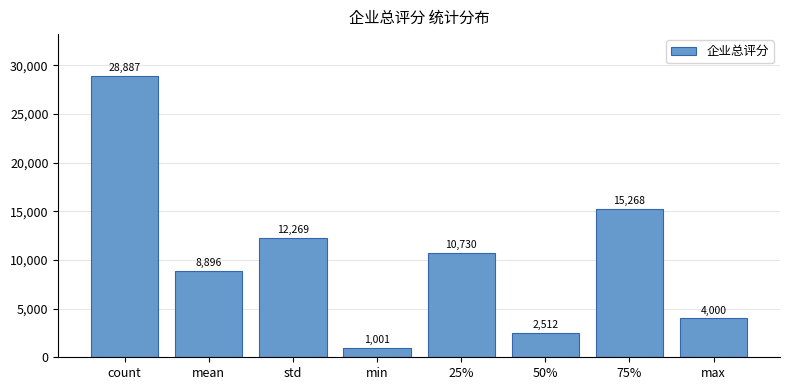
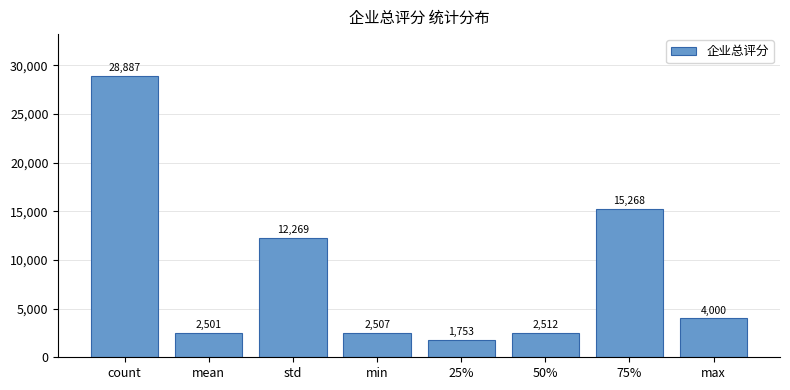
mean: 8,896 -> 2,501
min: 1,001 -> 2,507
25%: 10,730 -> 1,753
